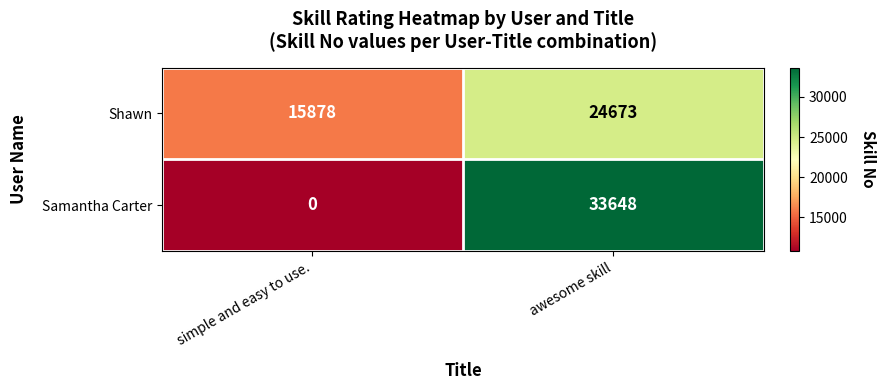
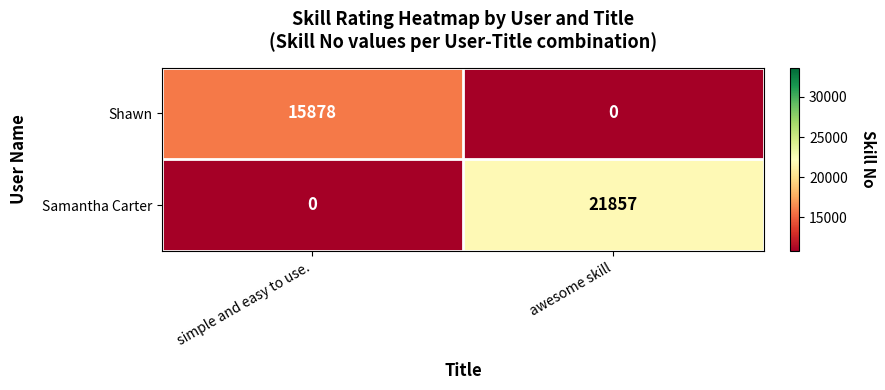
Shawn, awesome skill: 24673 -> 0
Samantha Carter, awesome skill: 33648 -> 21857
